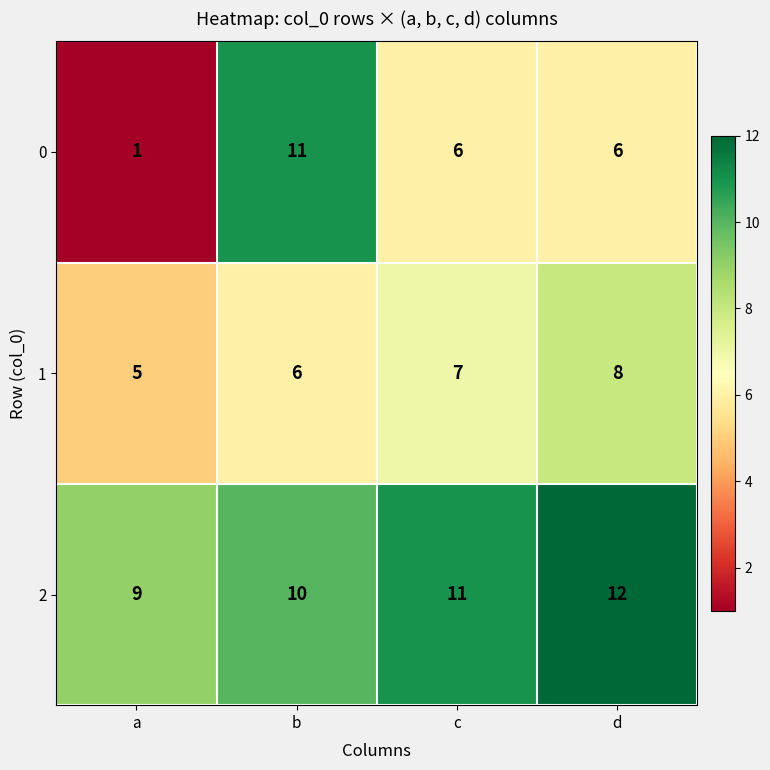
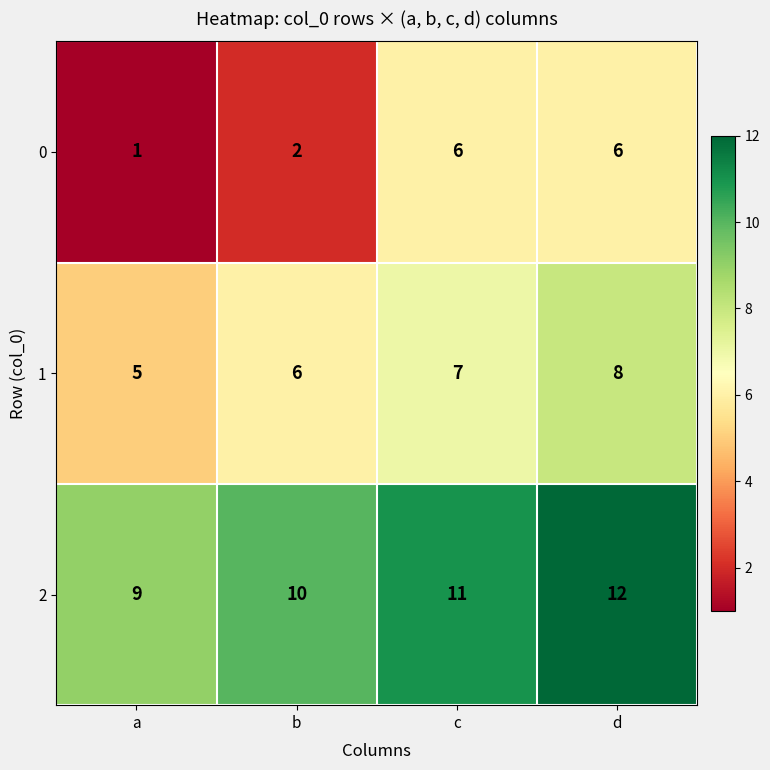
0, b: 11 -> 2
